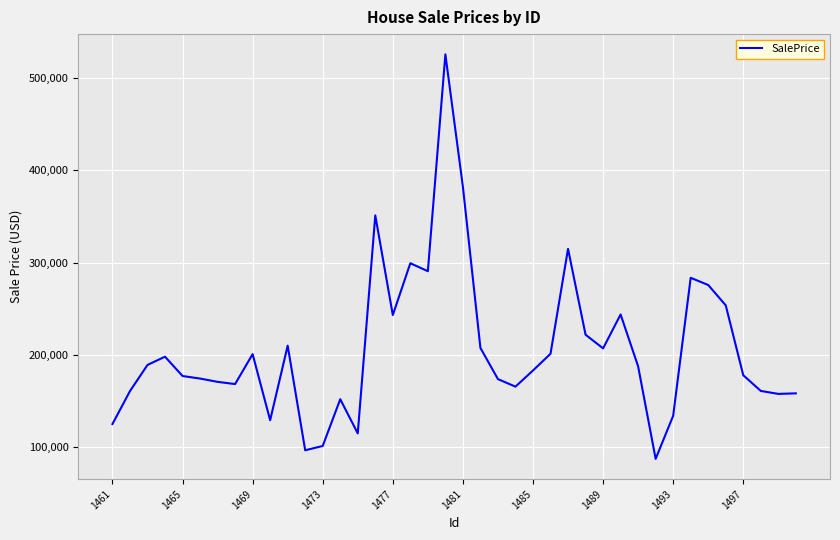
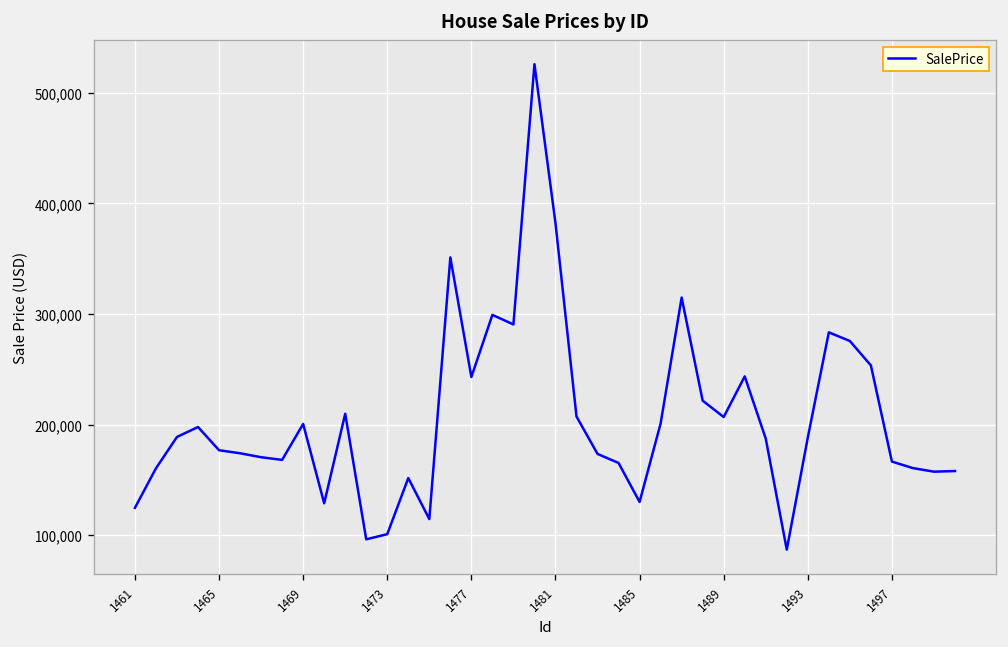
1485: 180,000 -> 130,000
1493: 130,000 -> 190,000
1497: 180,000 -> 170,000
